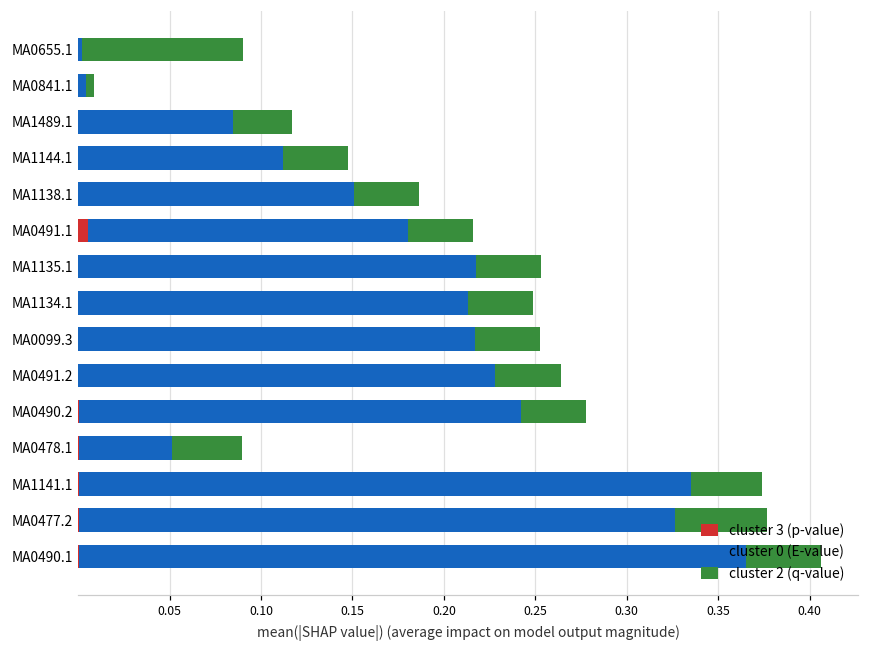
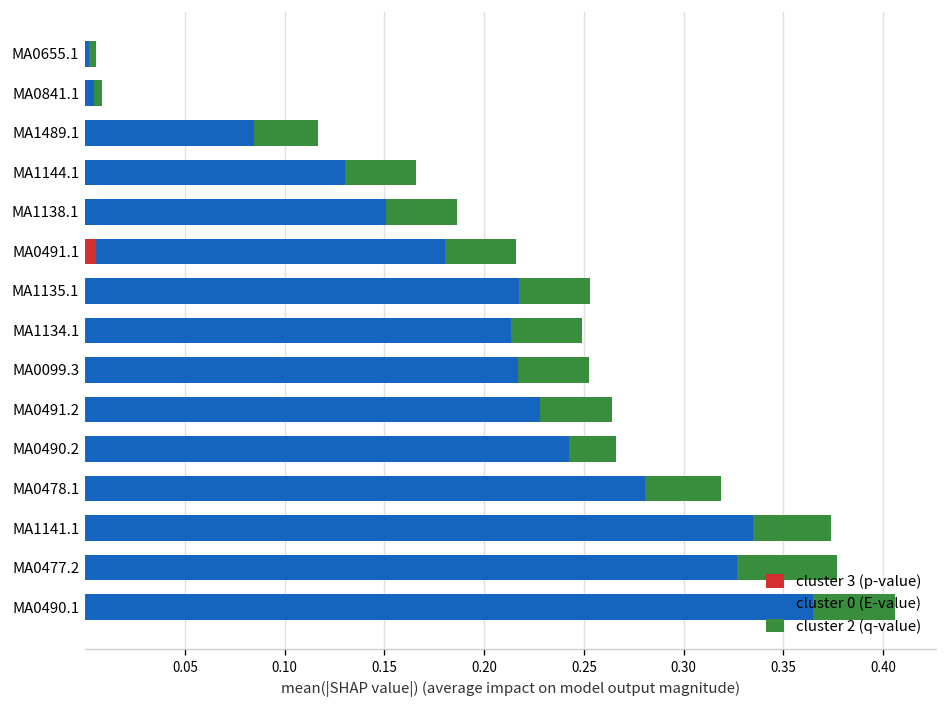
cluster 2 (q-value), MA0655.1: 0.088 -> 0.004
cluster 0 (E-value), MA1144.1: 0.112 -> 0.130
cluster 2 (q-value), MA0490.2: 0.036 -> 0.024
cluster 0 (E-value), MA0478.1: 0.051 -> 0.280
